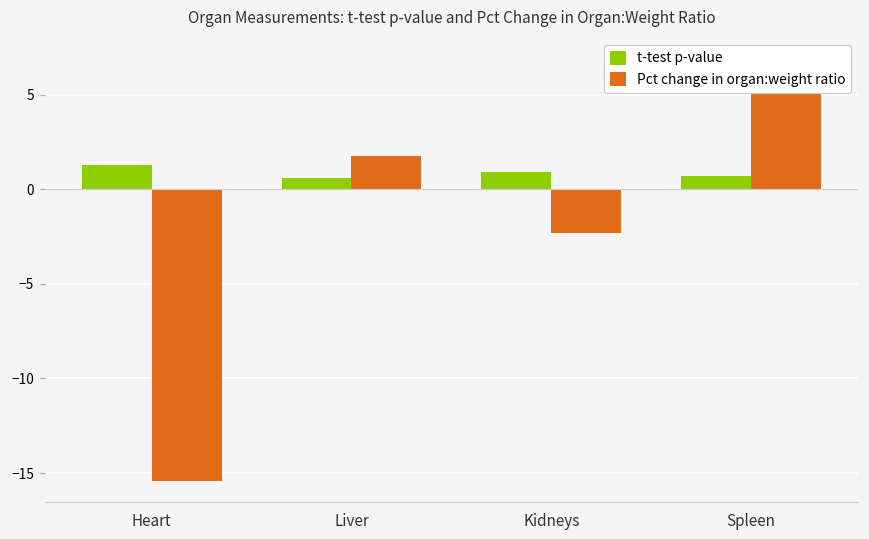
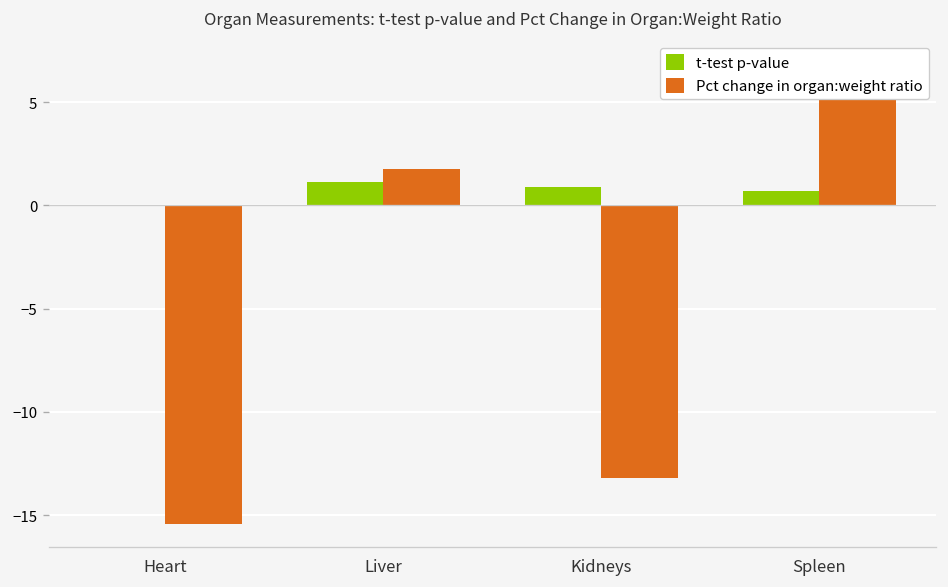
t-test p-value, Heart: 1.3 -> 0.0
t-test p-value, Liver: 0.6 -> 1.1
Pct change in organ:weight ratio, Kidneys: -2.3 -> -13.2
